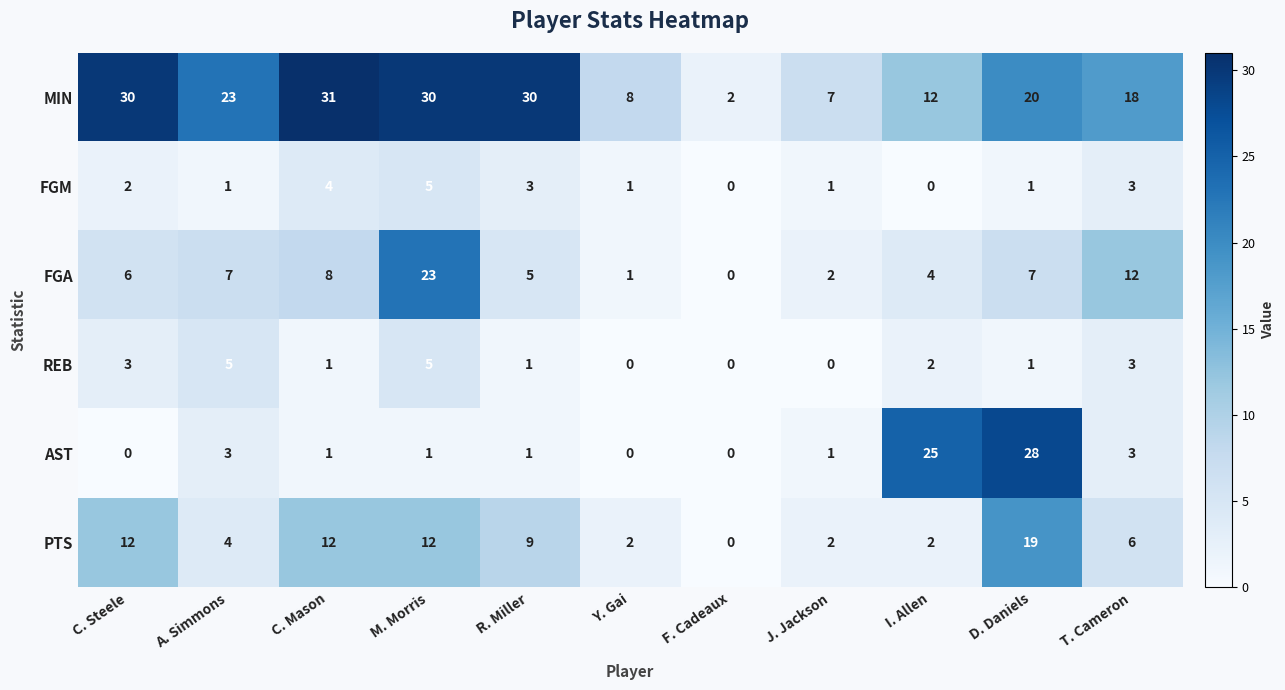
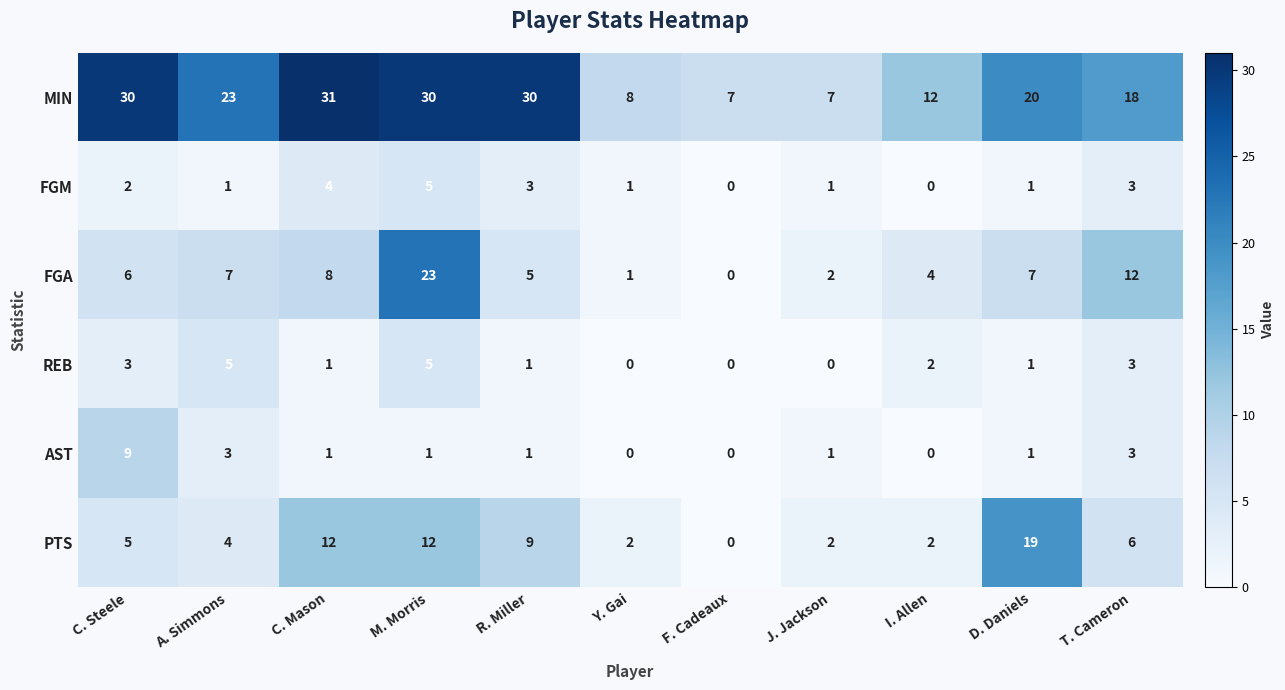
MIN, F. Cadeaux: 2 -> 7
AST, C. Steele: 0 -> 9
AST, I. Allen: 25 -> 0
AST, D. Daniels: 28 -> 1
PTS, C. Steele: 12 -> 5
